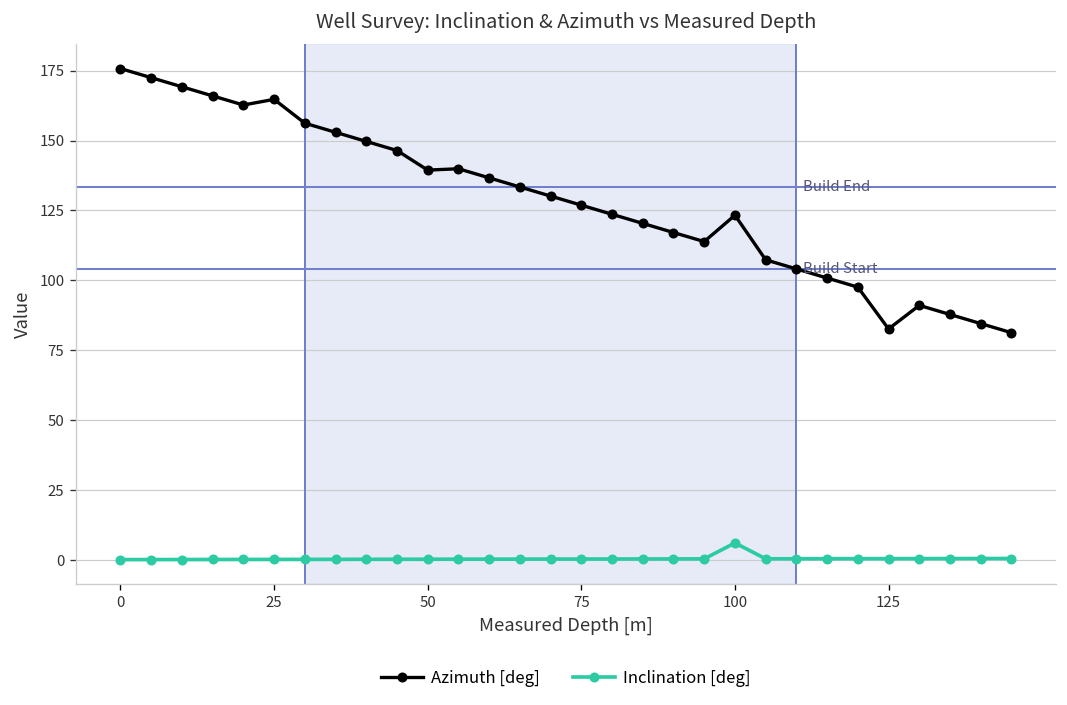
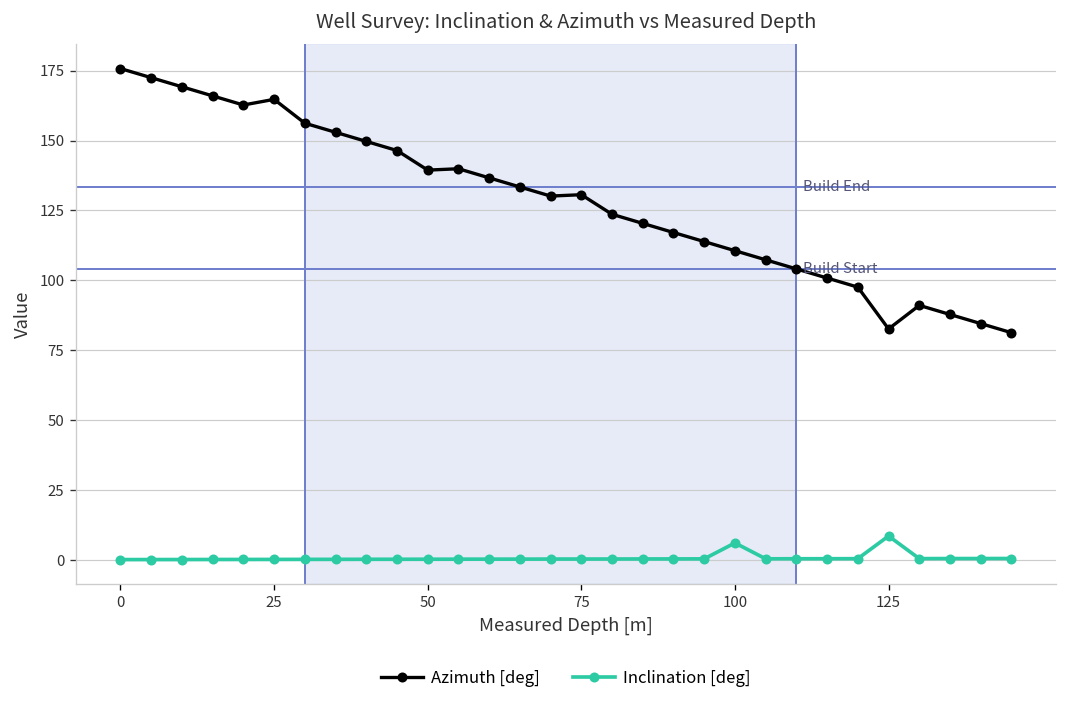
Azimuth [deg], 75: 127 -> 131
Azimuth [deg], 100: 123 -> 111
Inclination [deg], 125: 0 -> 9
